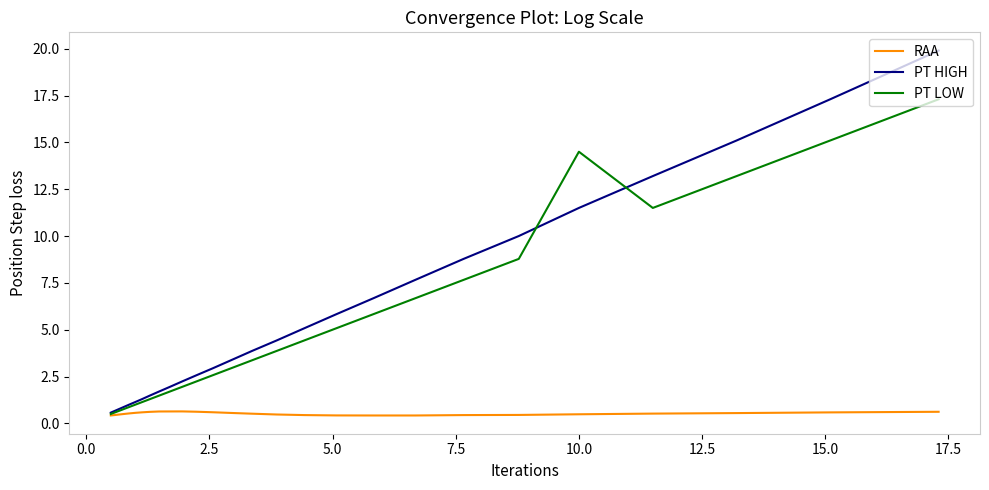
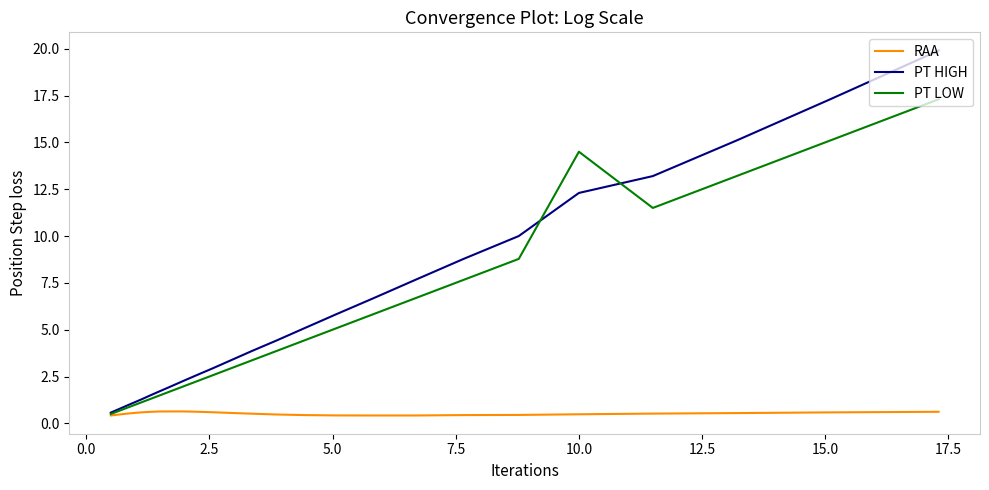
PT HIGH, 10.0: 11.5 -> 12.3
